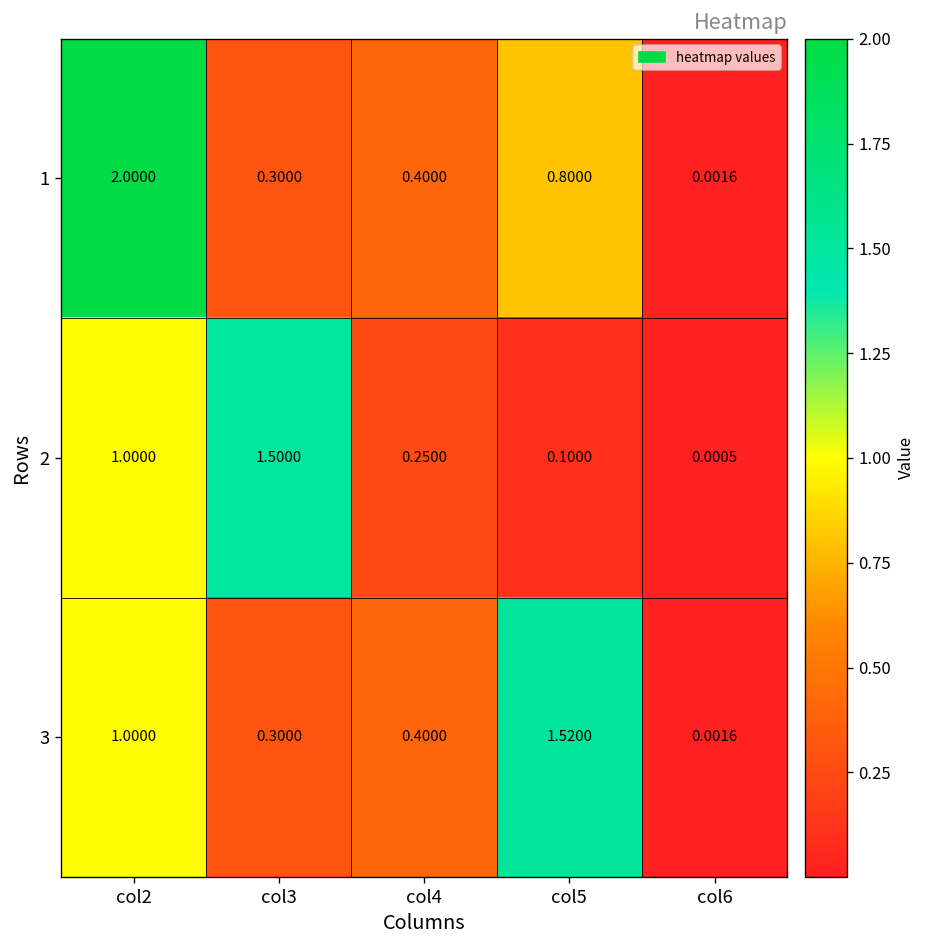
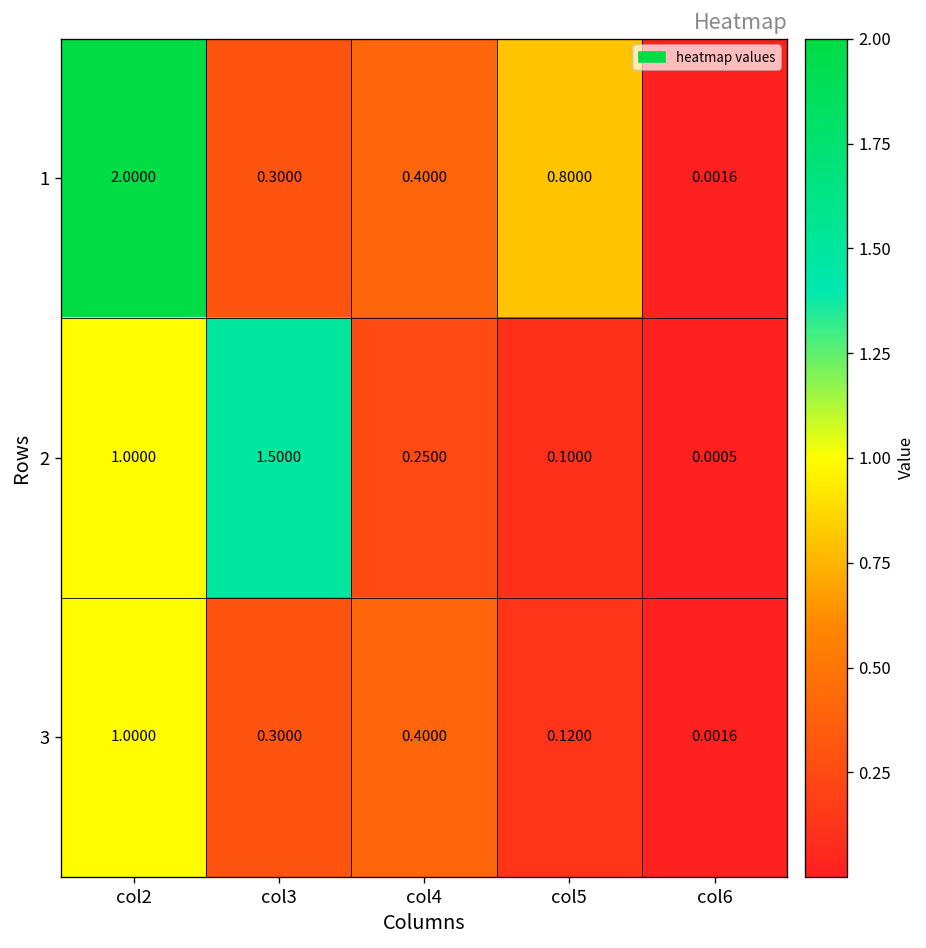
3, col5: 1.5200 -> 0.1200
